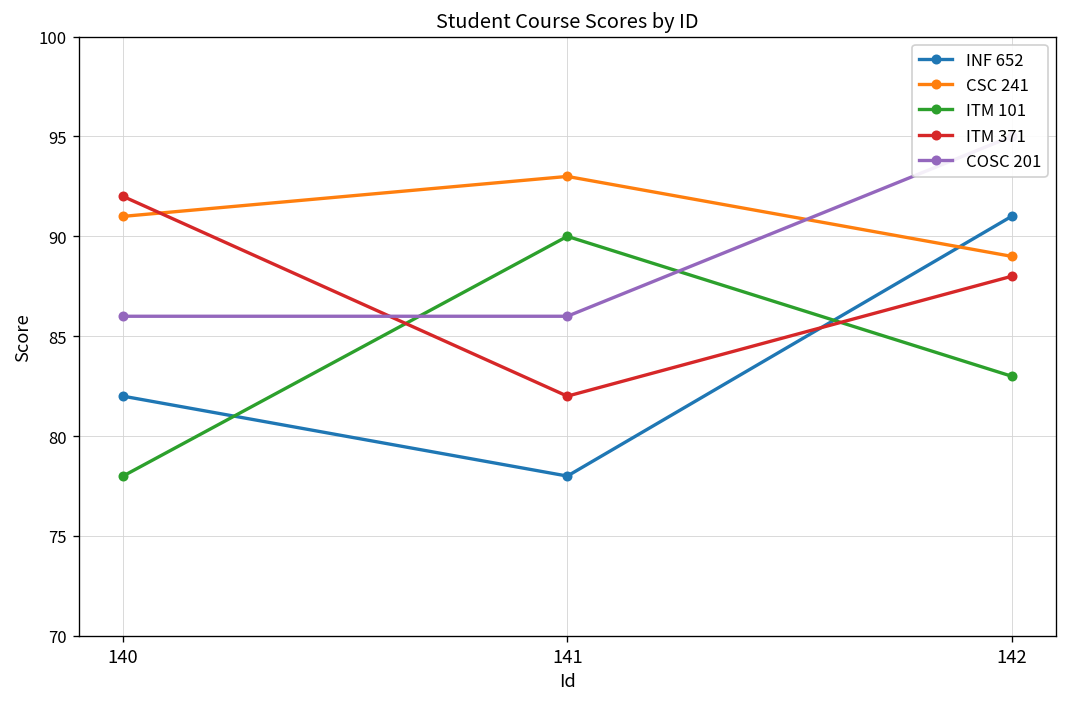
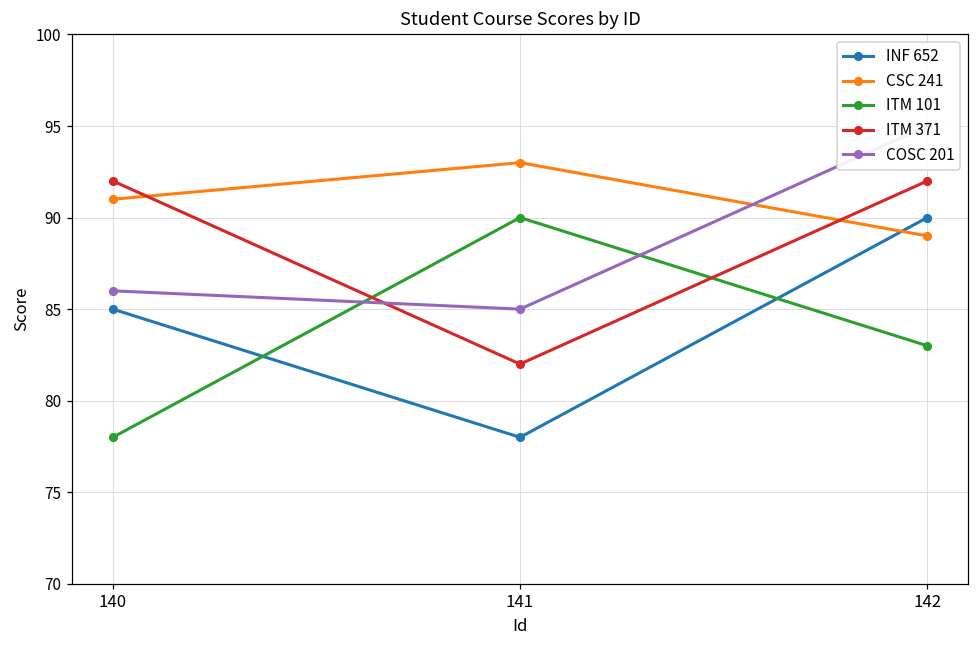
INF 652, 140: 82 -> 85
COSC 201, 141: 86 -> 85
INF 652, 142: 91 -> 90
ITM 371, 142: 88 -> 92
